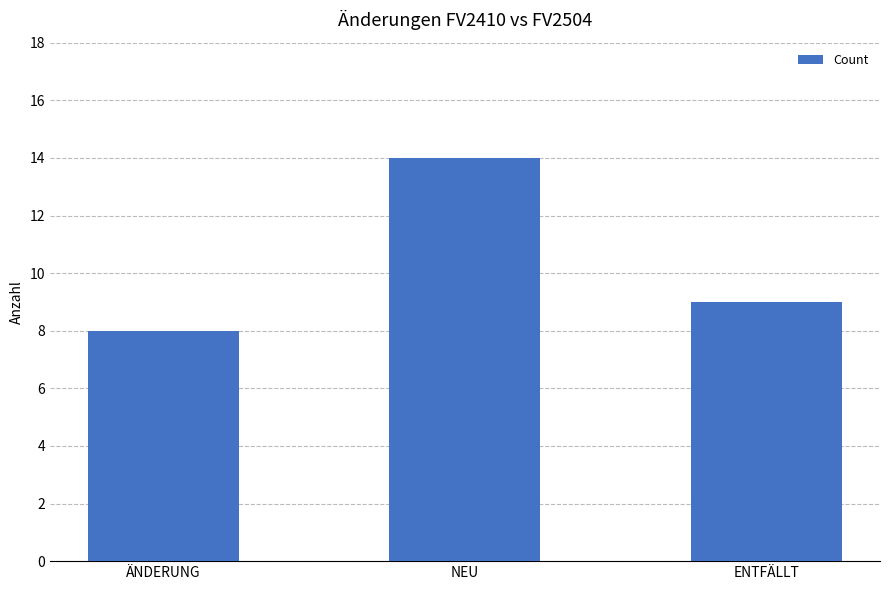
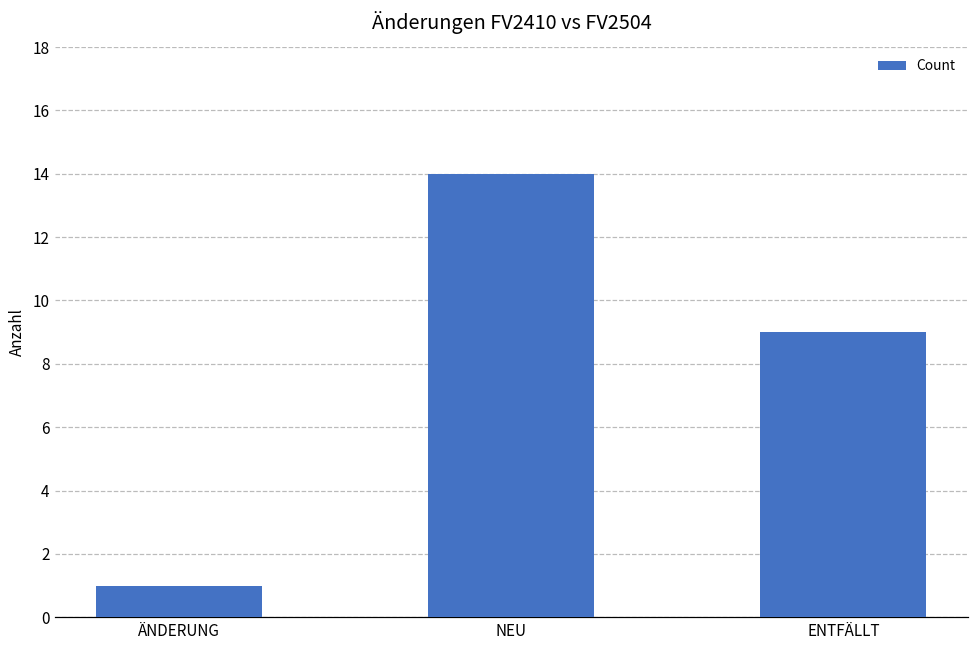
ÄNDERUNG: 8 -> 1
